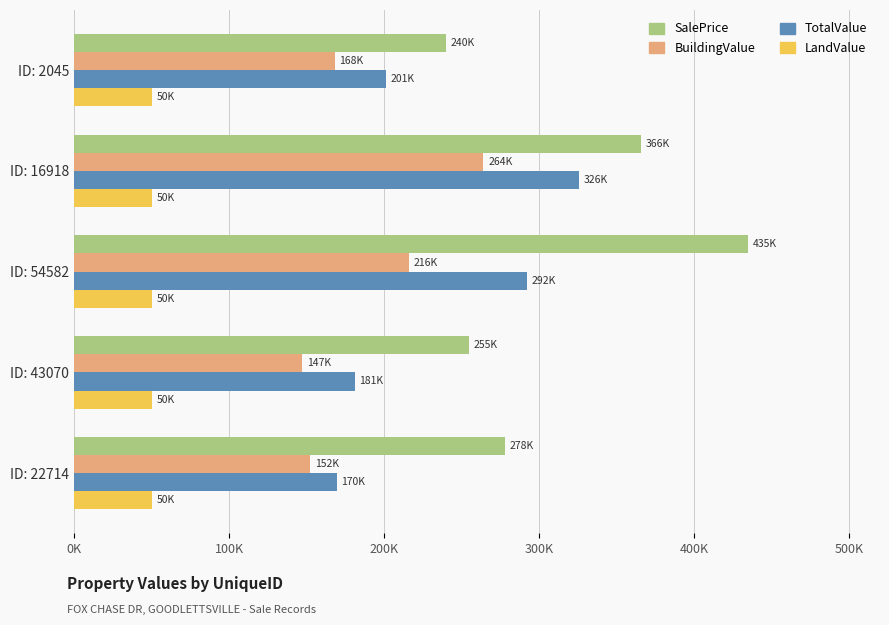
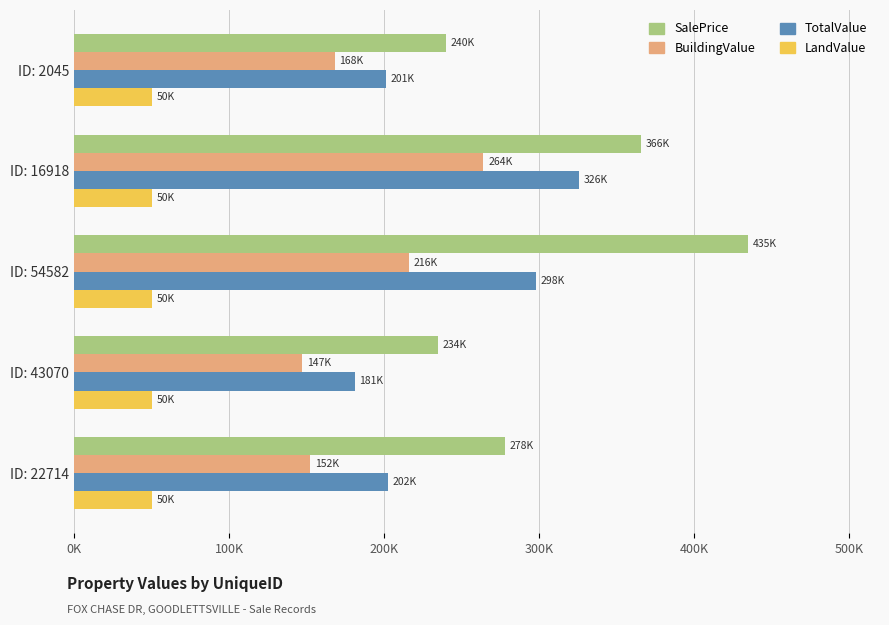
TotalValue, ID: 54582: 292K -> 298K
SalePrice, ID: 43070: 255K -> 234K
TotalValue, ID: 22714: 170K -> 202K
